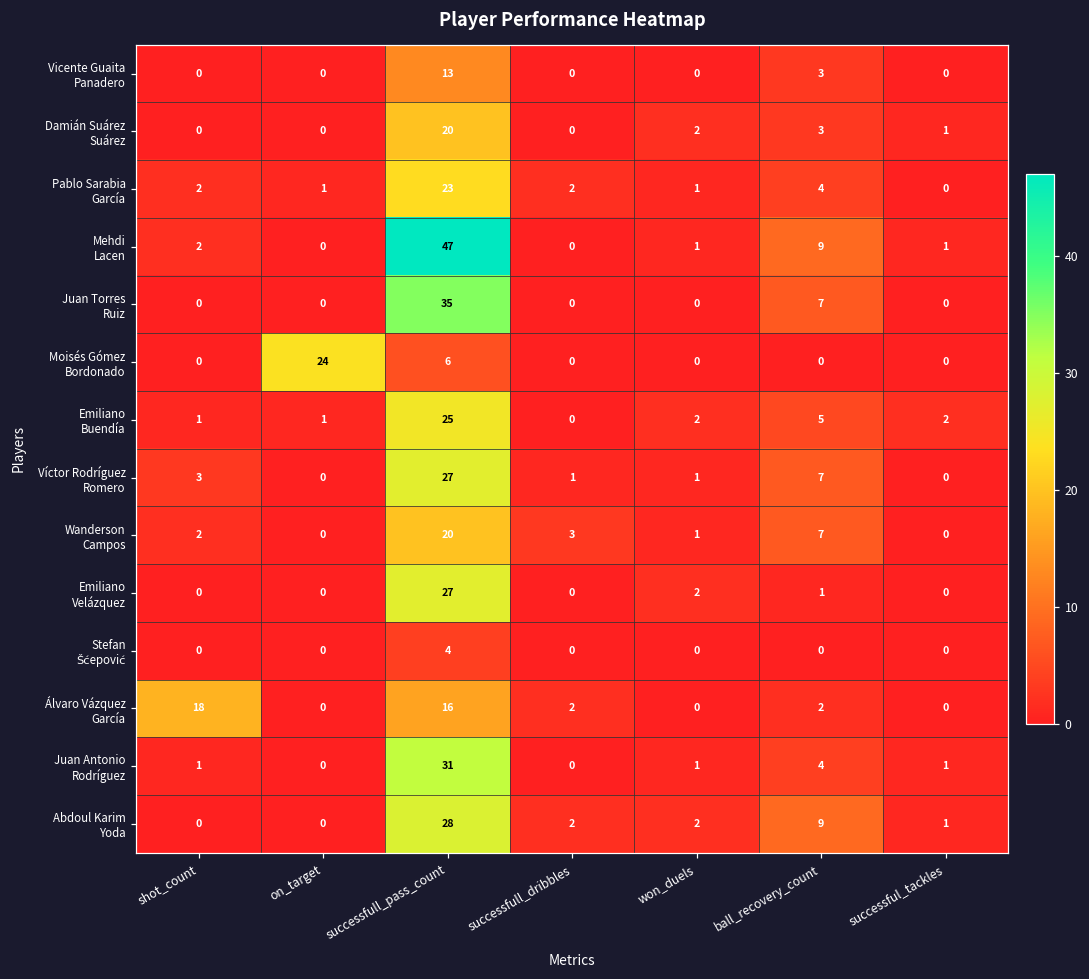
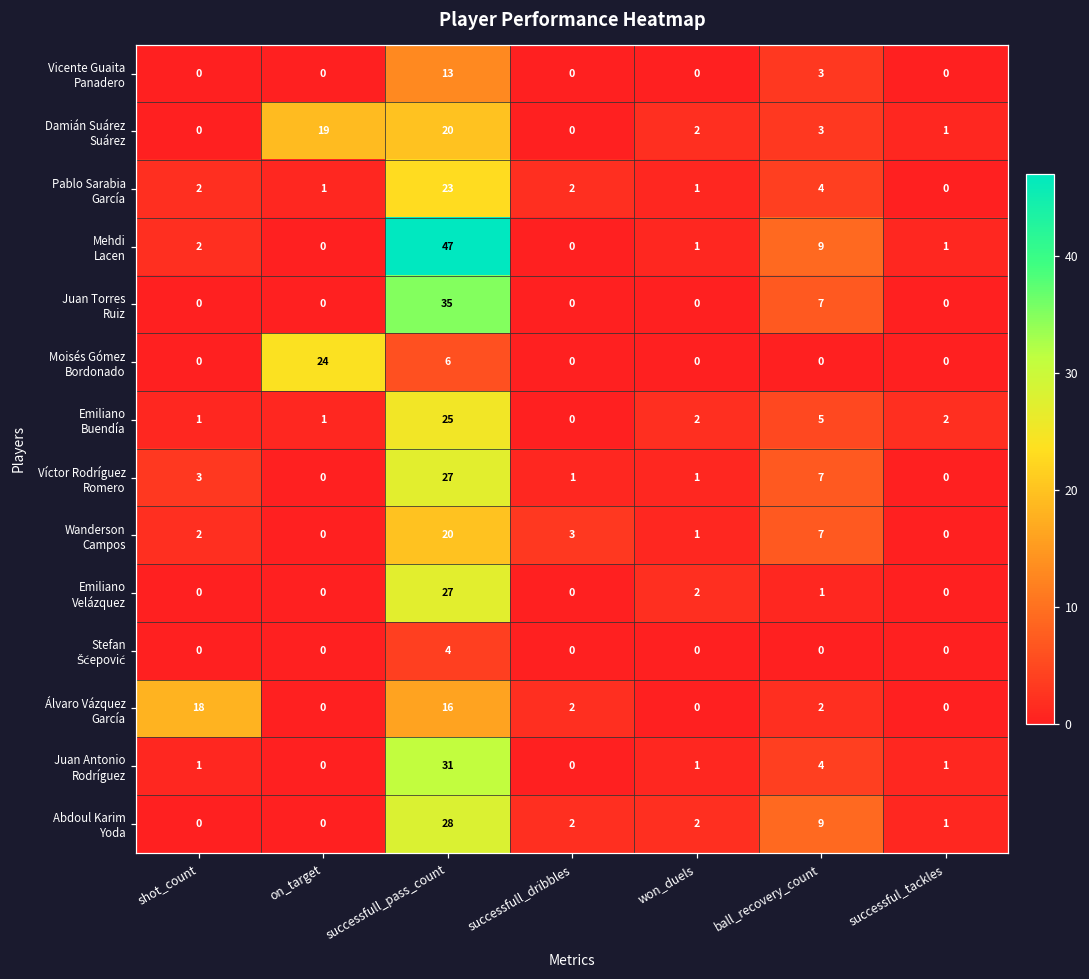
Damián Suárez Suárez, on_target: 0 -> 19
